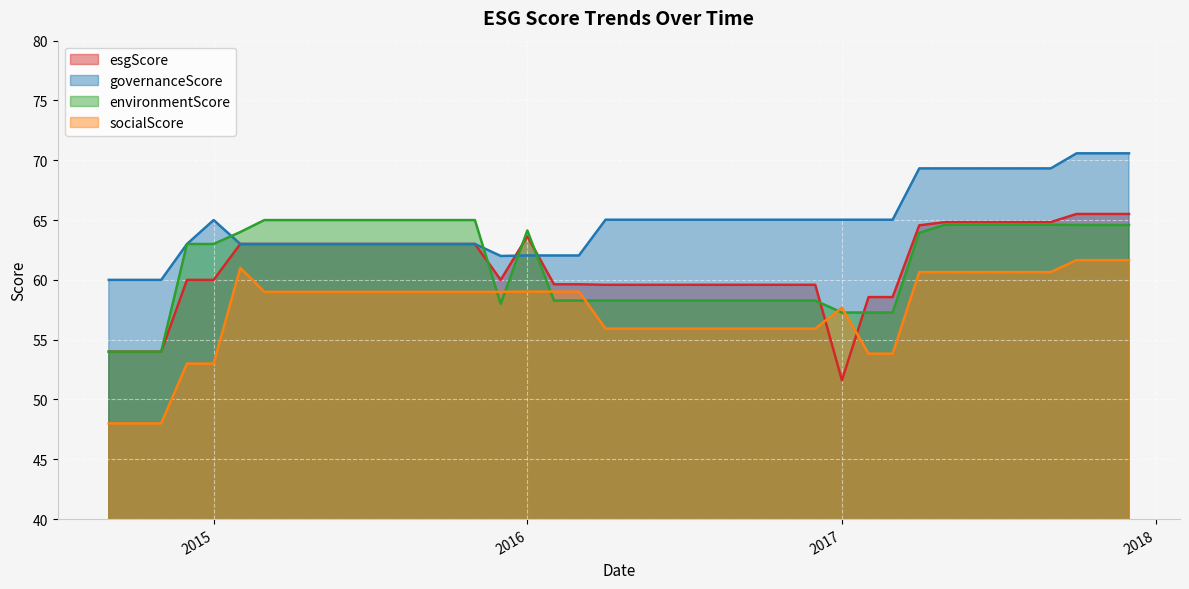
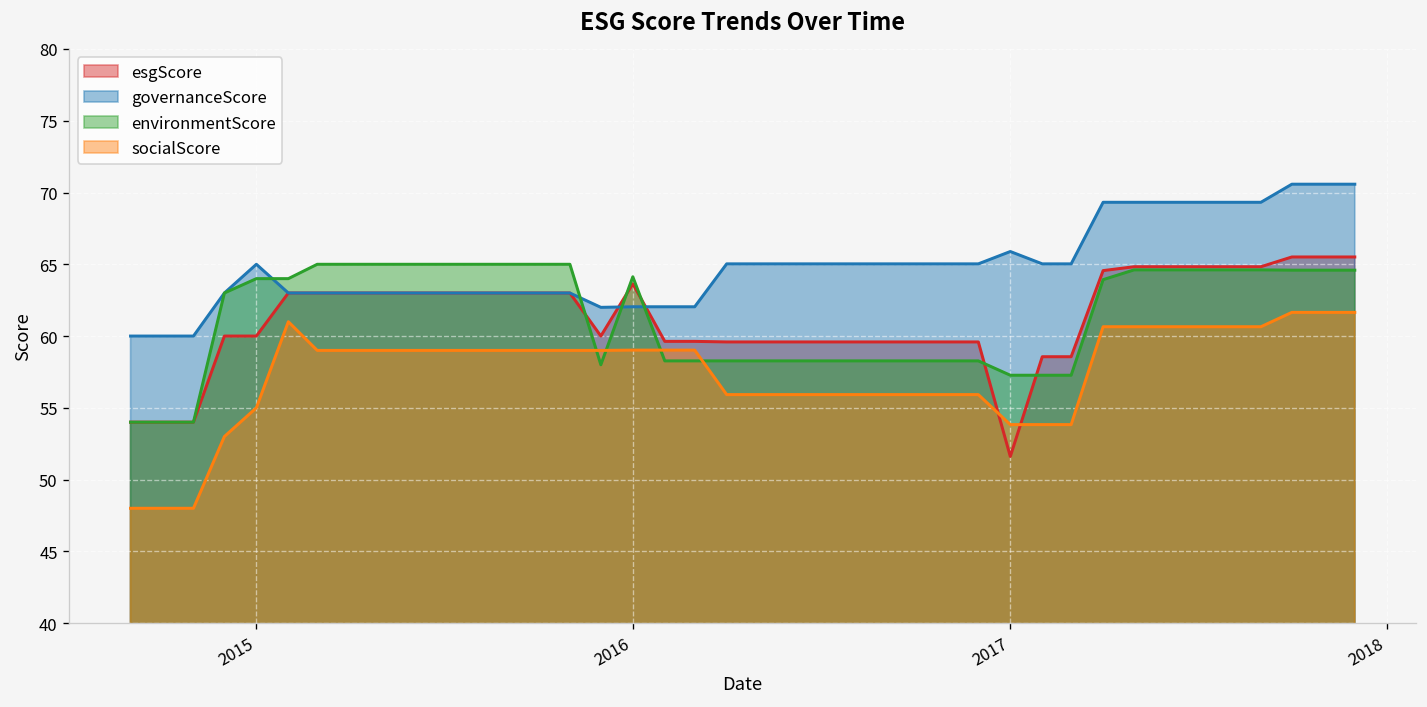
environmentScore, 2015: 63 -> 64
socialScore, 2015: 53 -> 55
governanceScore, 2017: 65.0 -> 65.9
socialScore, 2017: 57.7 -> 53.8
